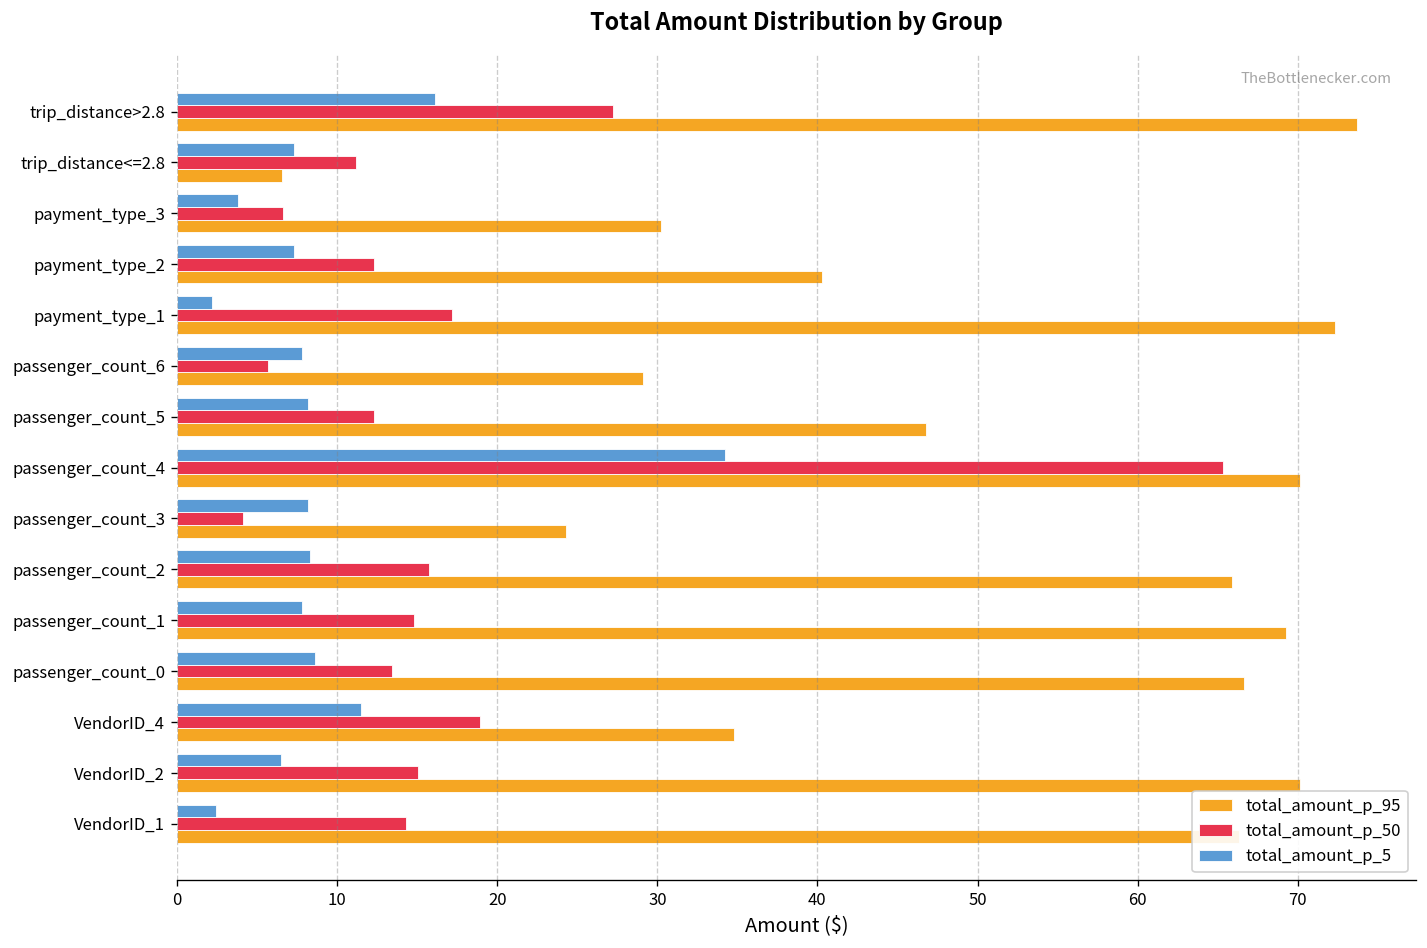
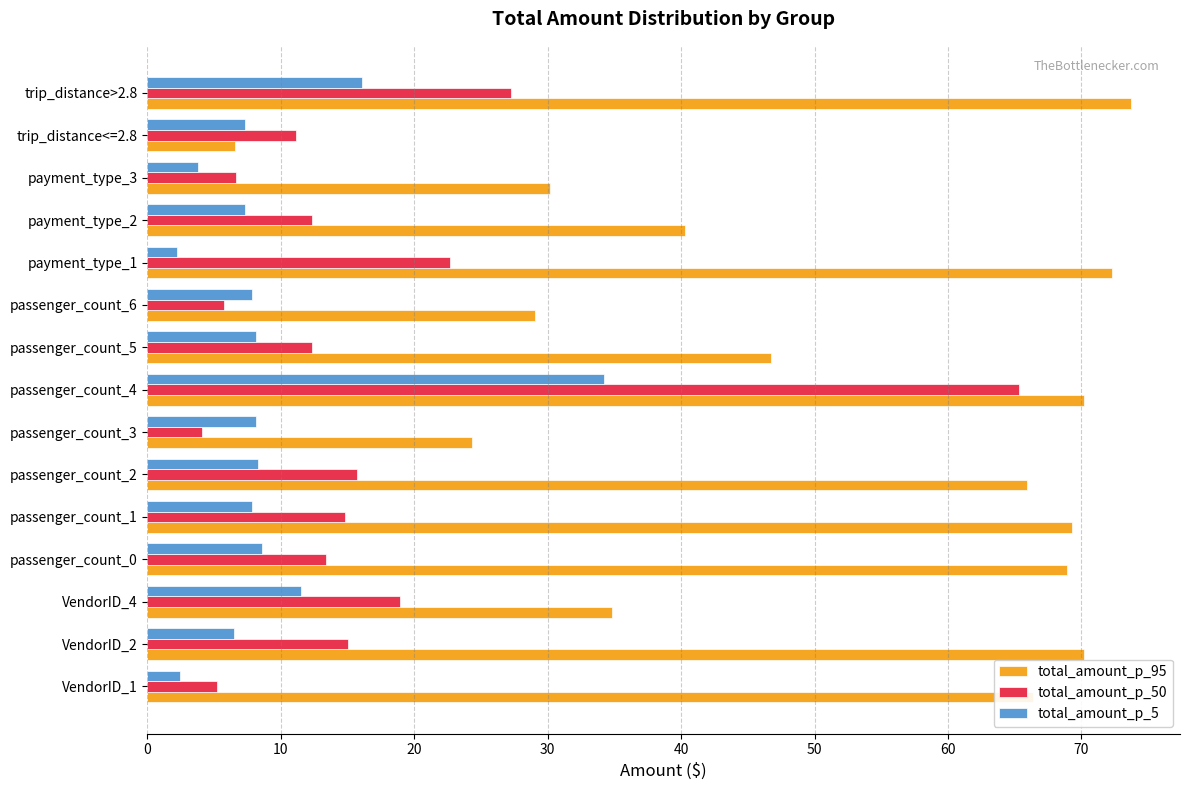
total_amount_p_50, payment_type_1: 17.2 -> 22.7
total_amount_p_95, passenger_count_0: 66.6 -> 68.9
total_amount_p_50, VendorID_1: 14.3 -> 5.2
